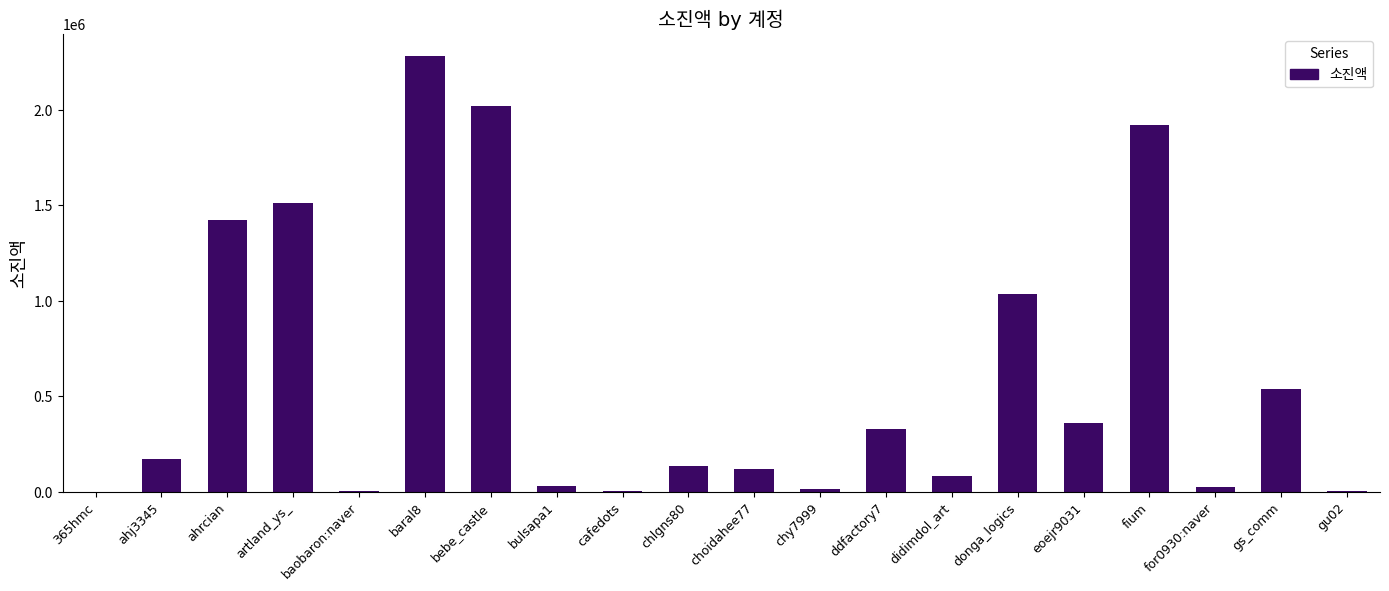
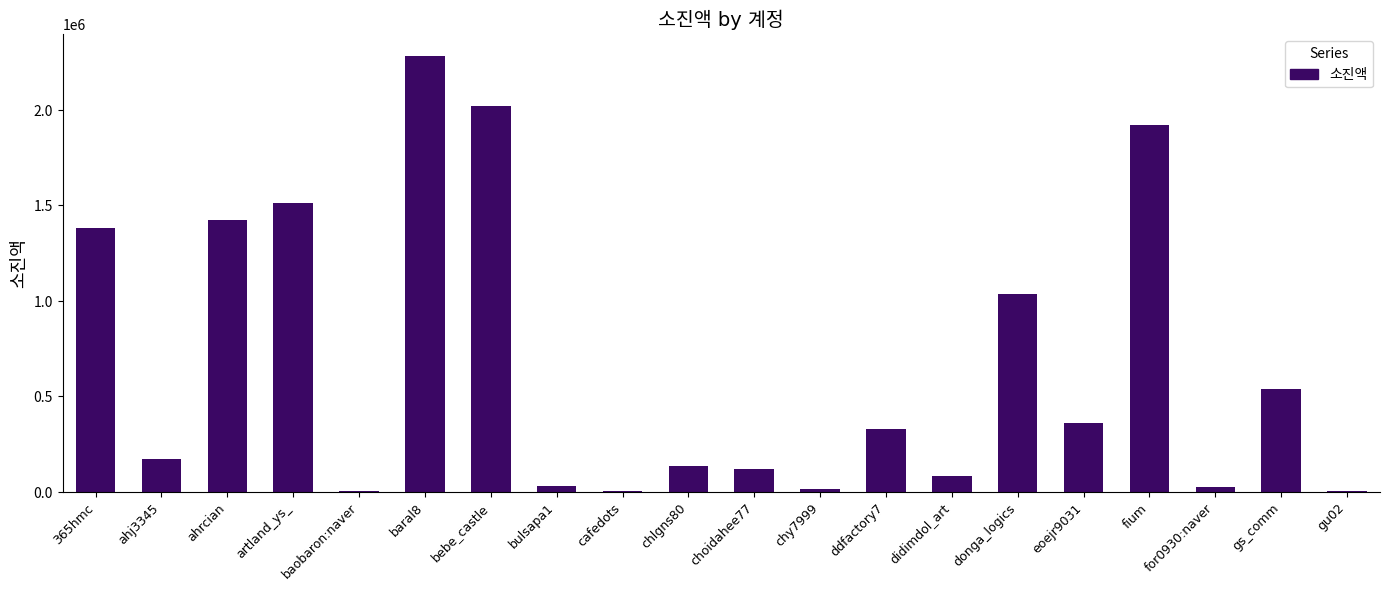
365hmc: 0 -> 1380000
